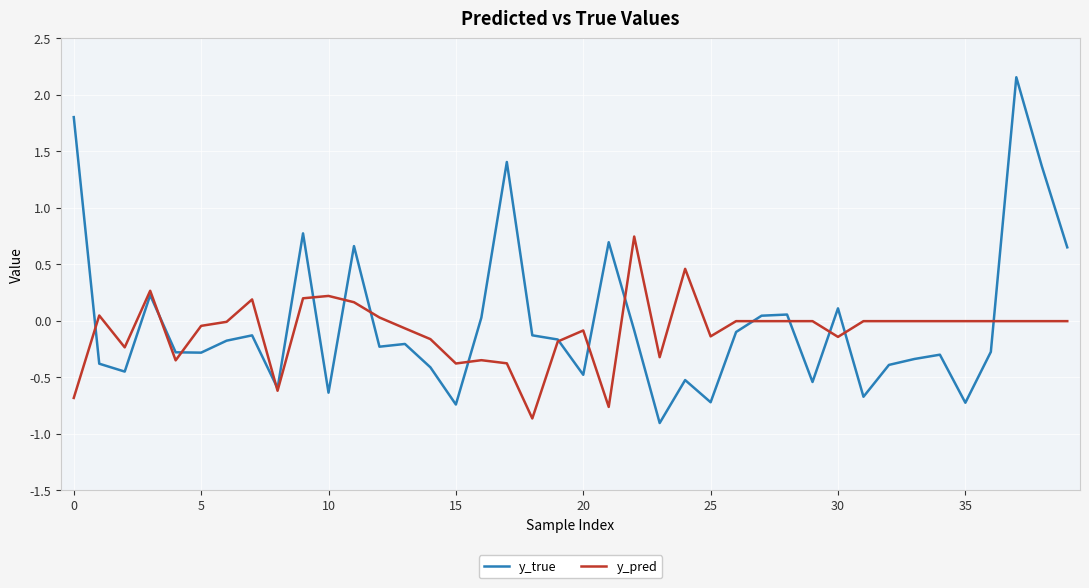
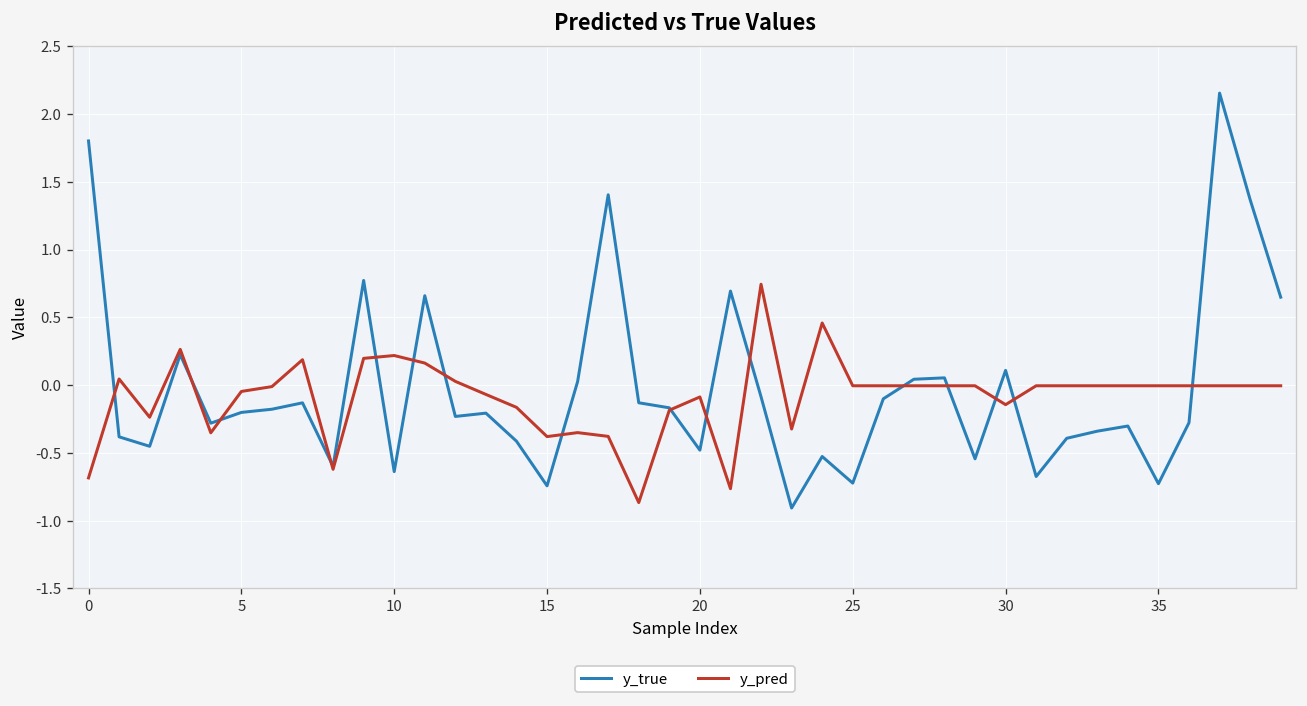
y_true, 5: -0.28 -> -0.20
y_pred, 25: -0.14 -> 0.00
